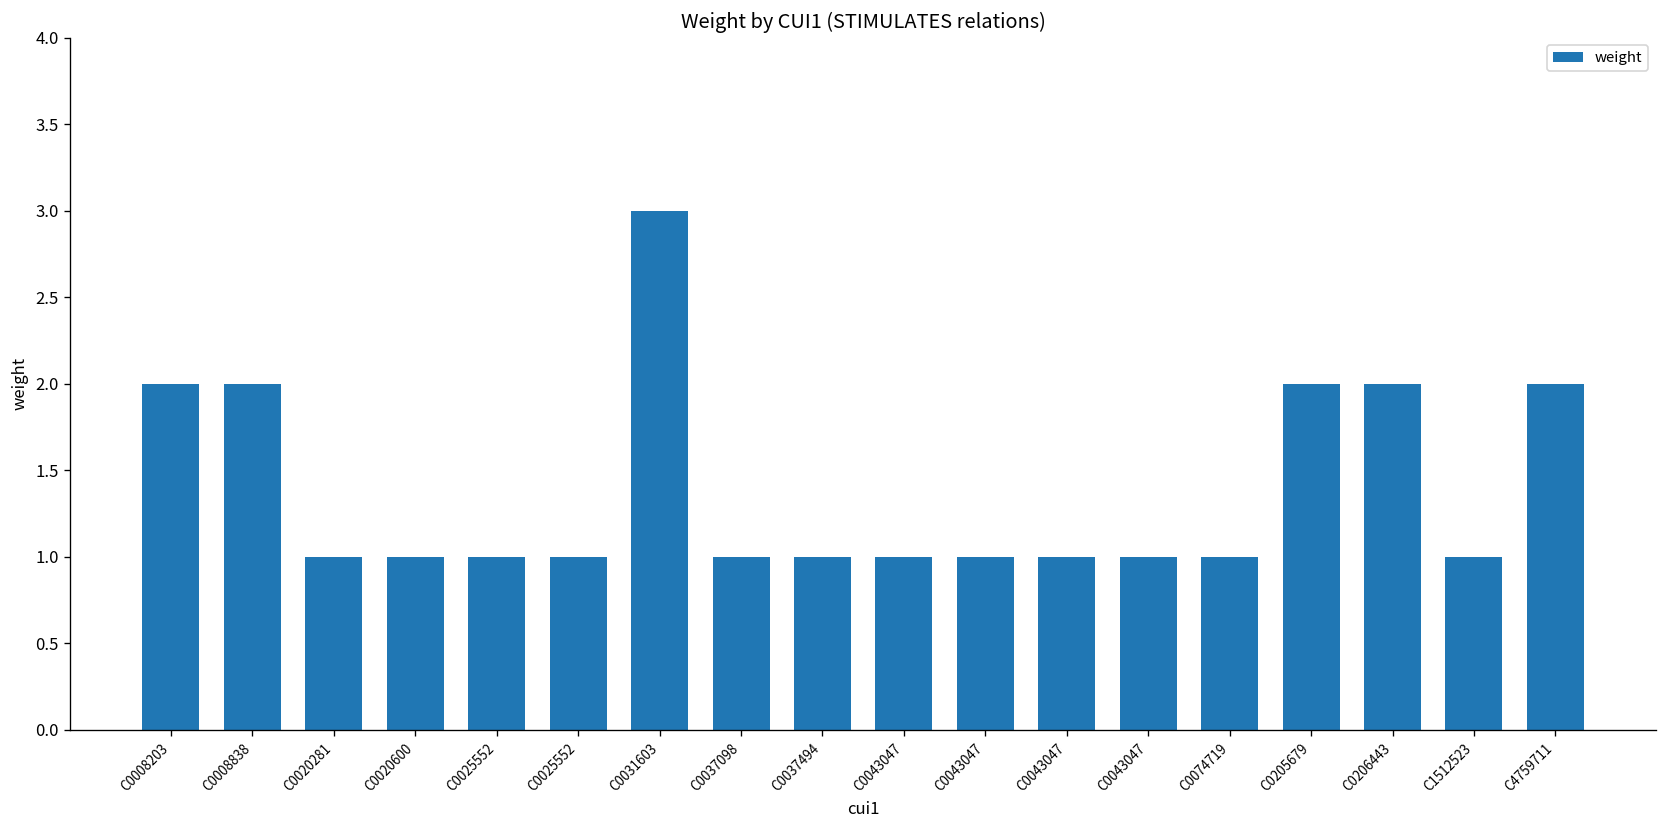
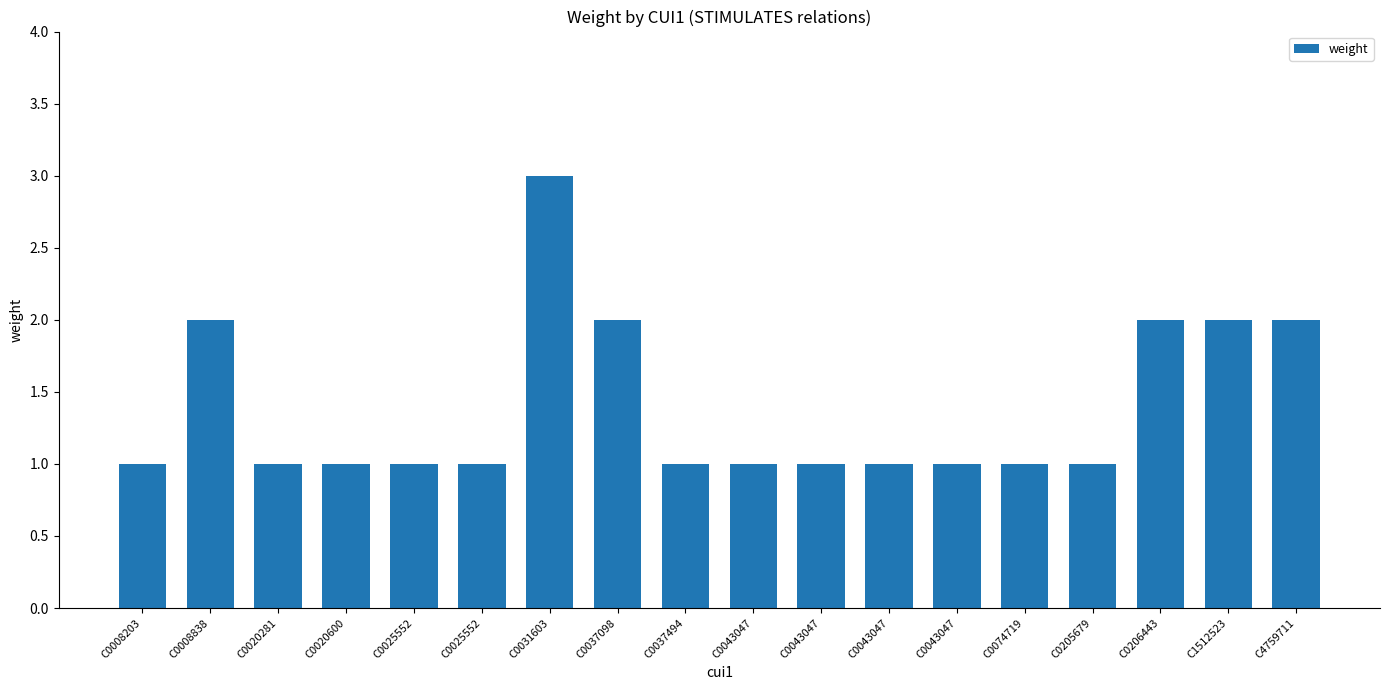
C0008203: 2 -> 1
C0037098: 1 -> 2
C0205679: 2 -> 1
C1512523: 1 -> 2
